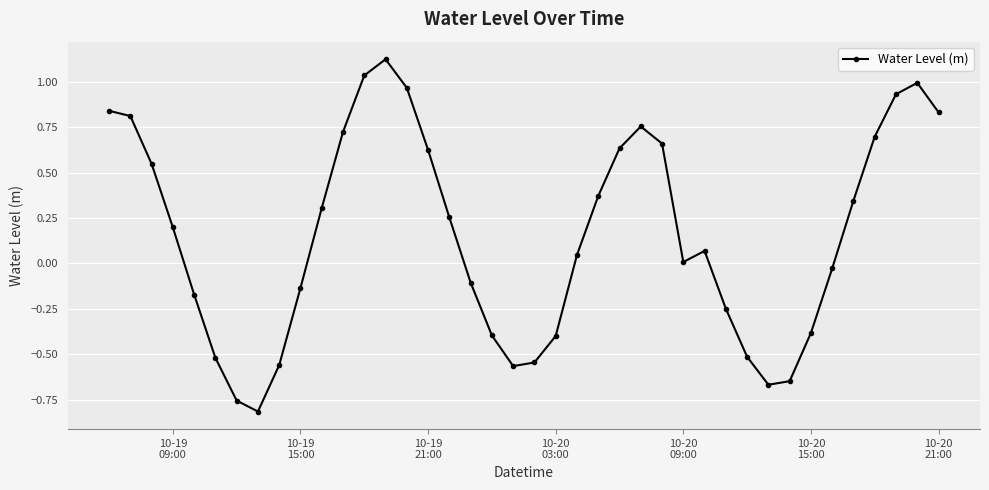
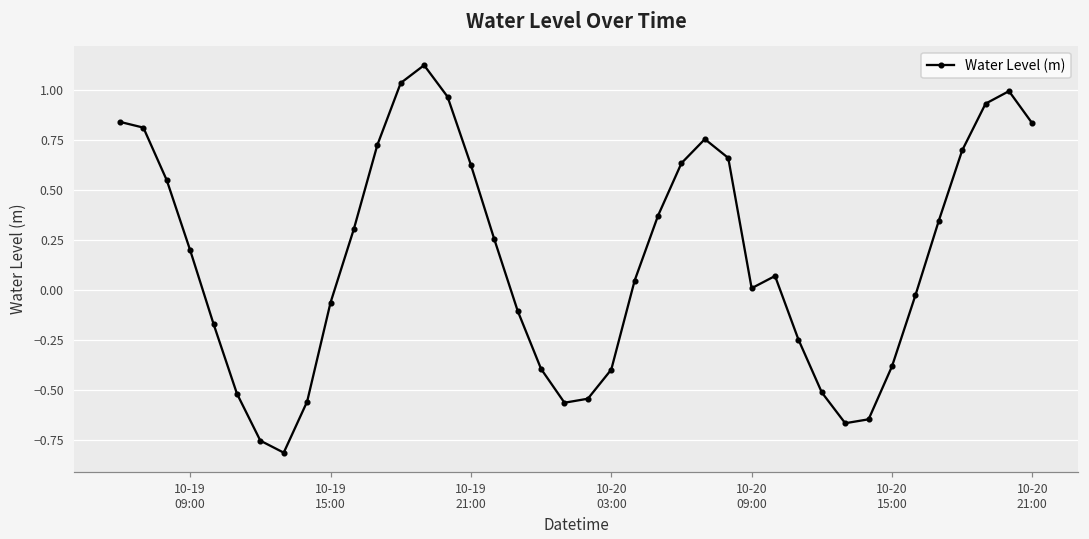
10-19 15:00: -0.13 -> -0.06
